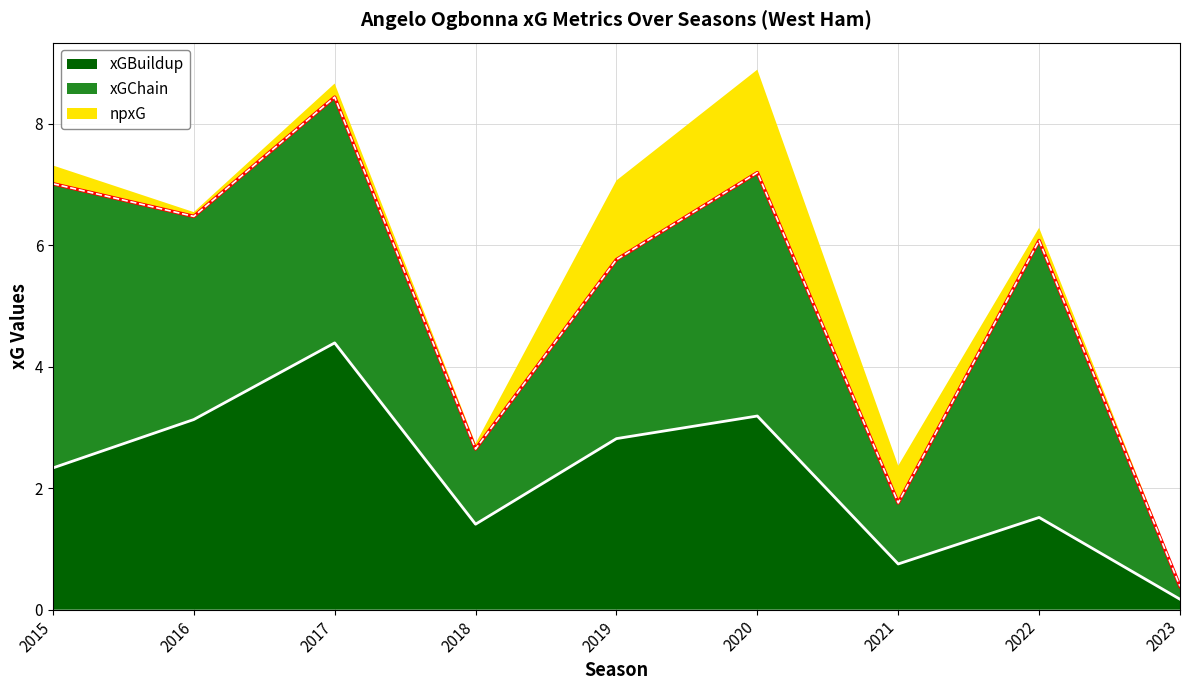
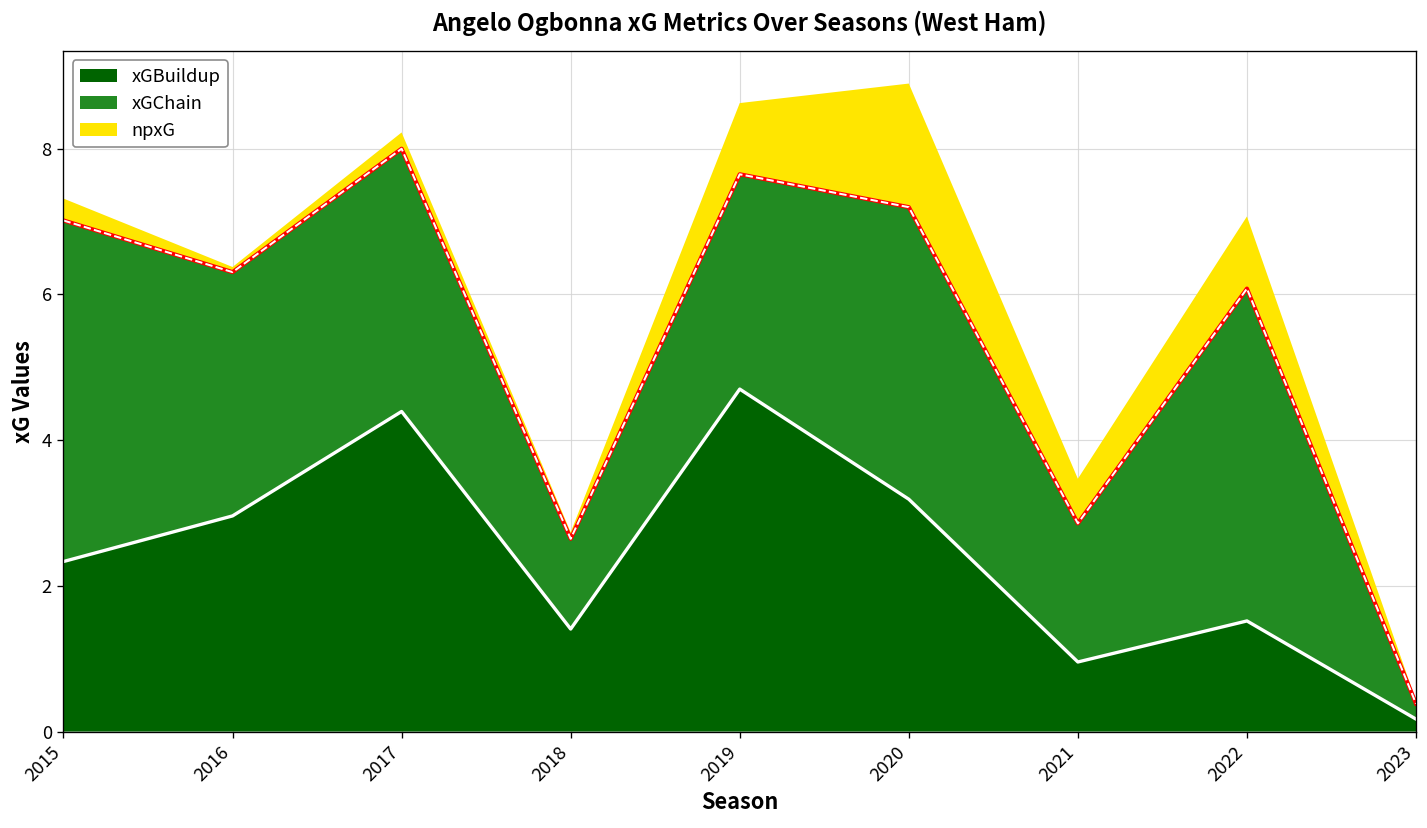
xGBuildup, 2016: 3.1 -> 3.0
xGChain, 2017: 4.0 -> 3.6
xGBuildup, 2019: 2.8 -> 4.7
npxG, 2019: 1.3 -> 1.0
xGBuildup, 2021: 0.8 -> 1.0
xGChain, 2021: 1.0 -> 1.9
npxG, 2022: 0.2 -> 1.0
